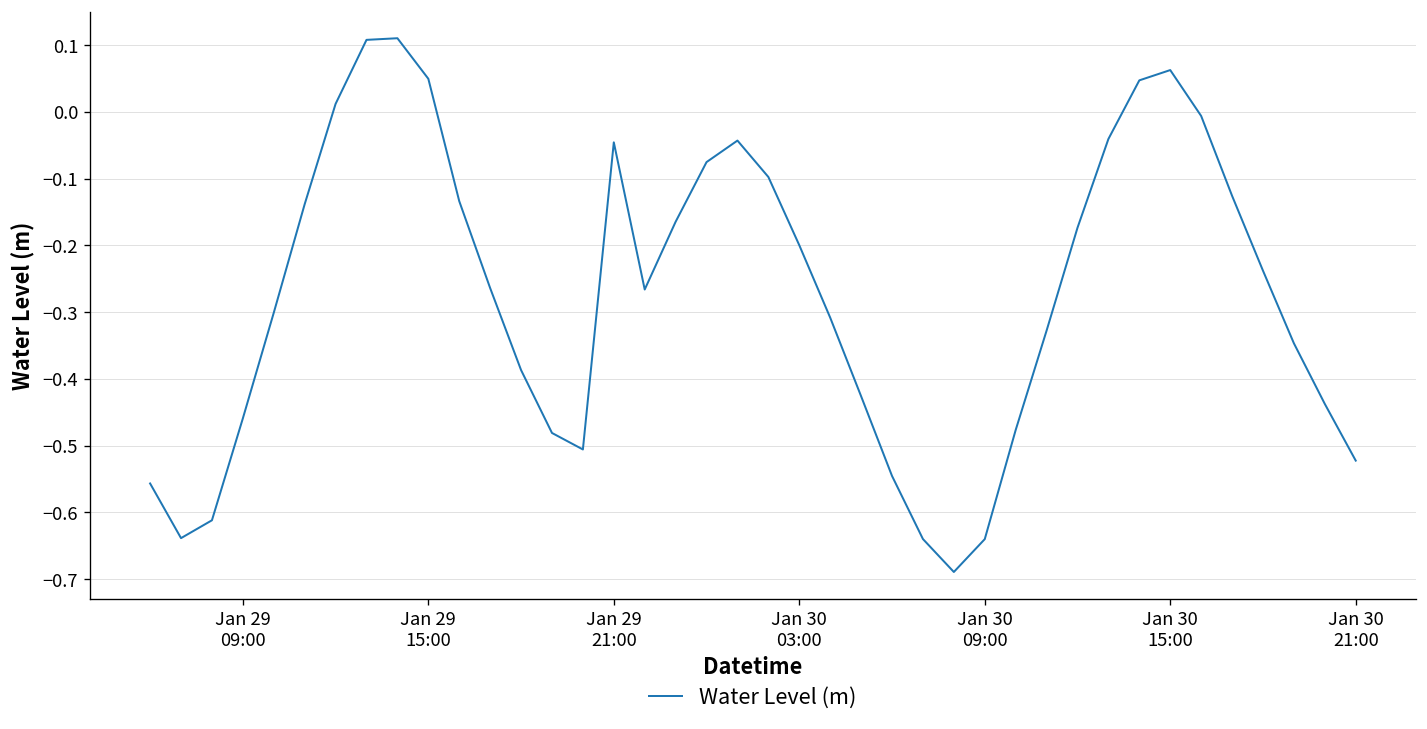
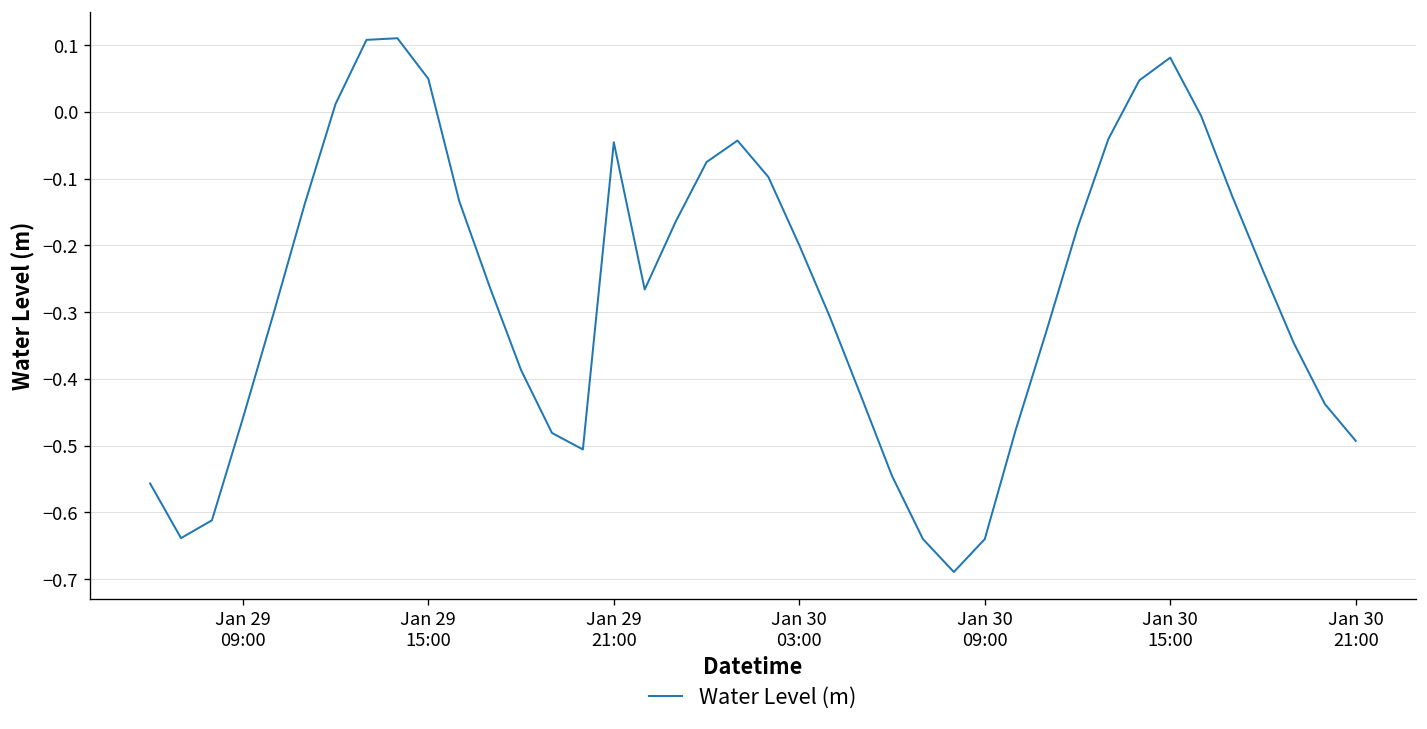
Jan 30 15:00: 0.06 -> 0.08
Jan 30 21:00: -0.52 -> -0.49
